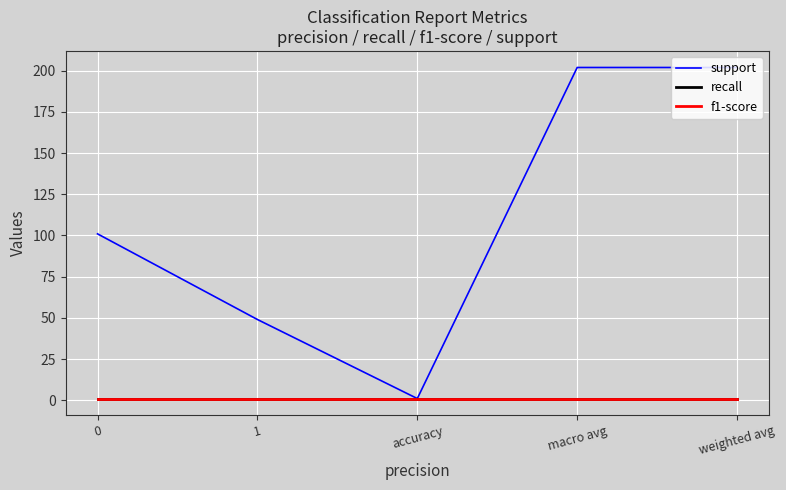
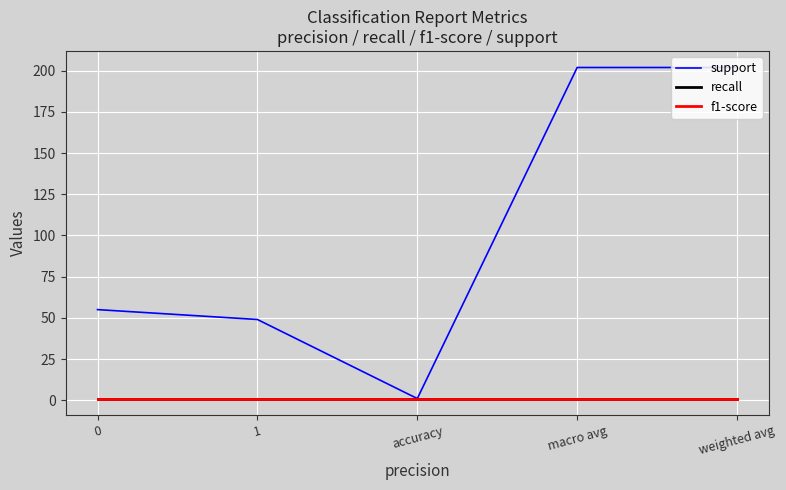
support, 0: 101 -> 55
